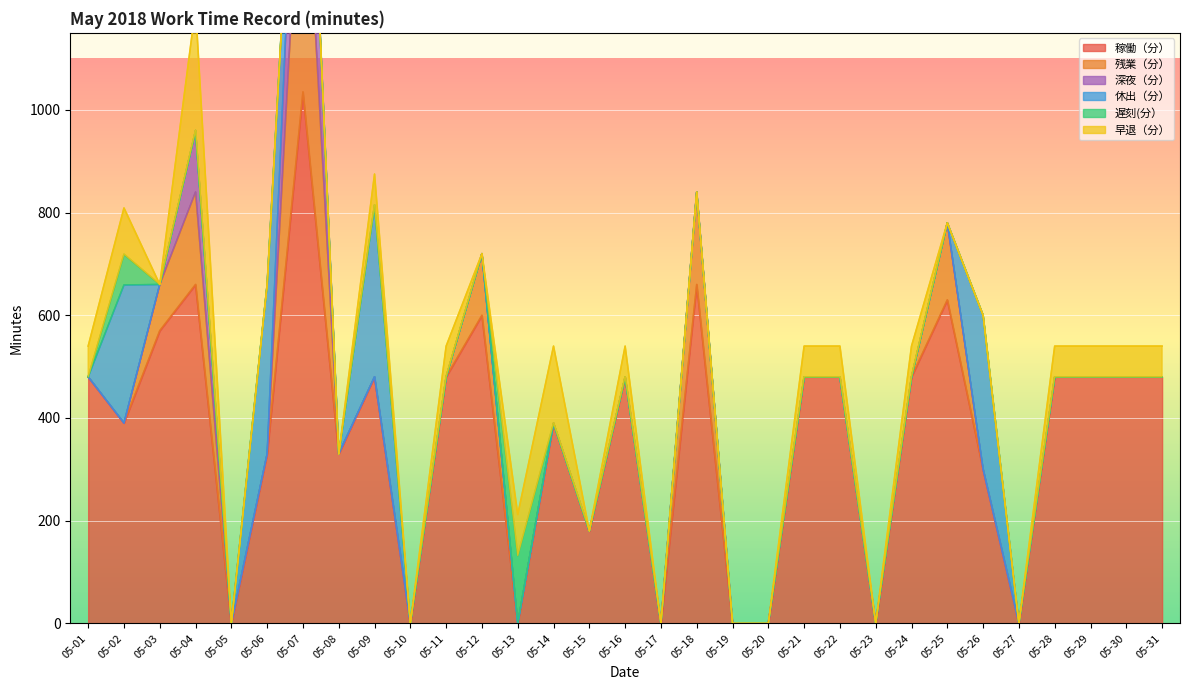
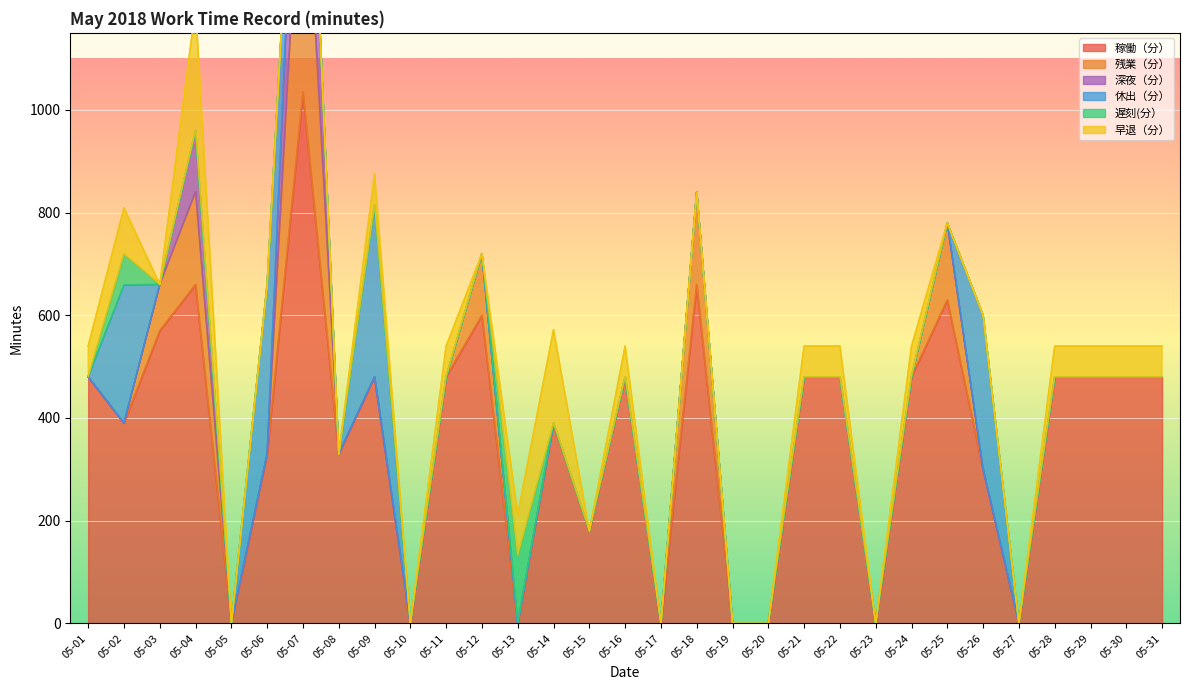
早退（分）, 05-14: 150 -> 180
